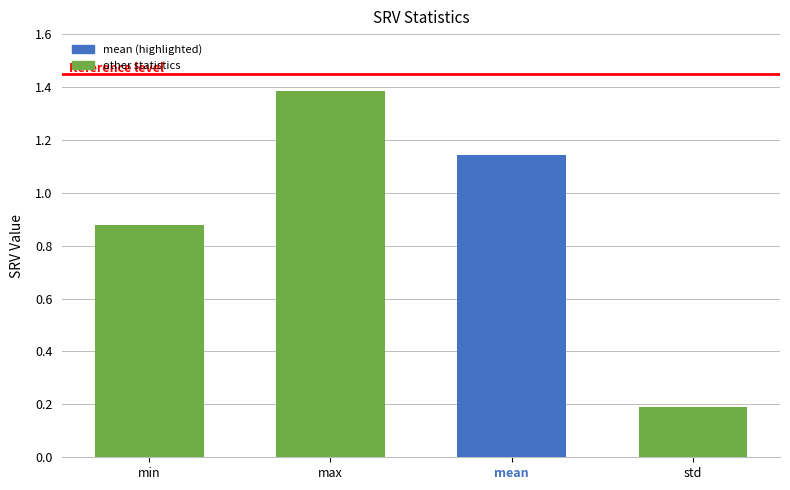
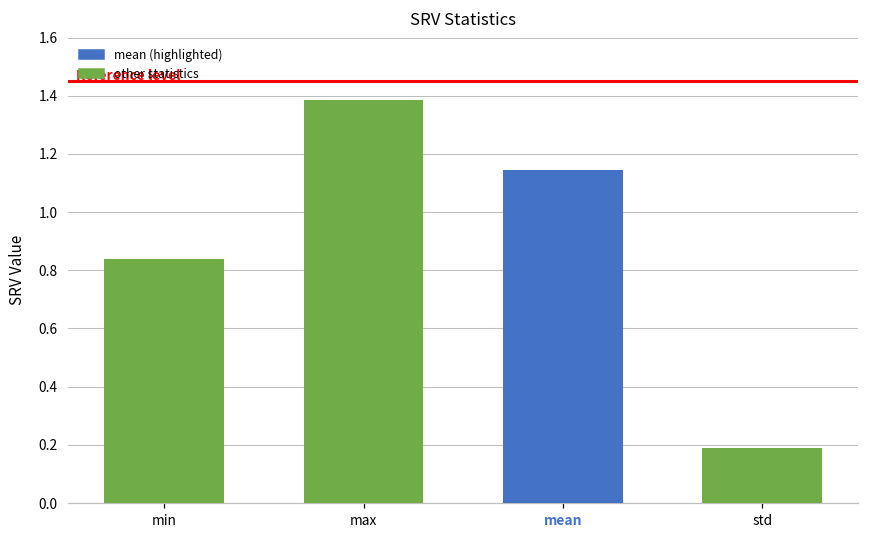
min: 0.88 -> 0.84
